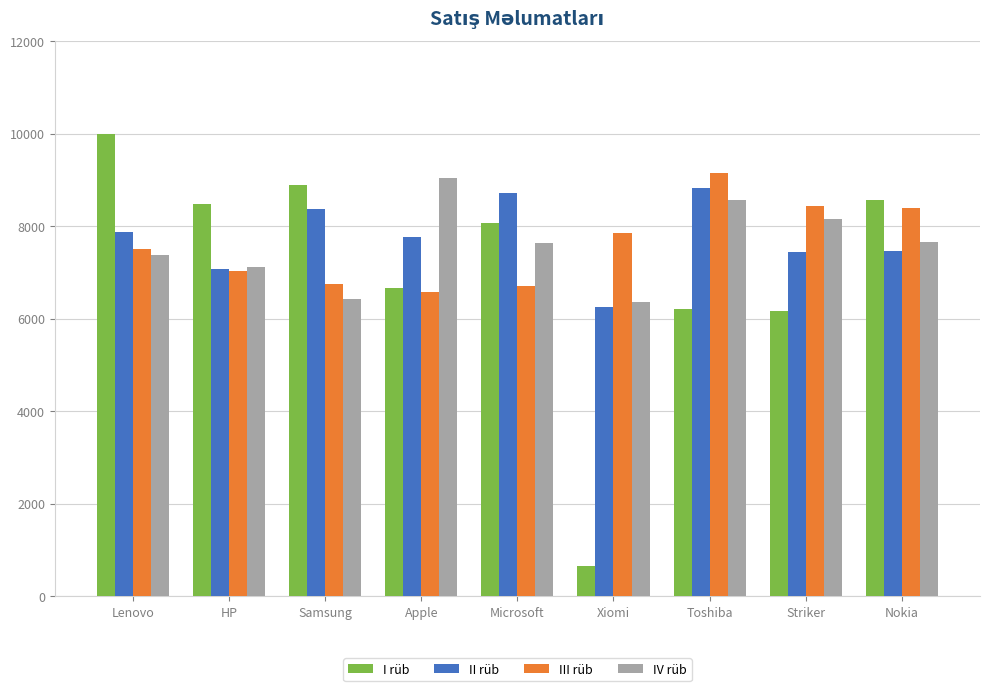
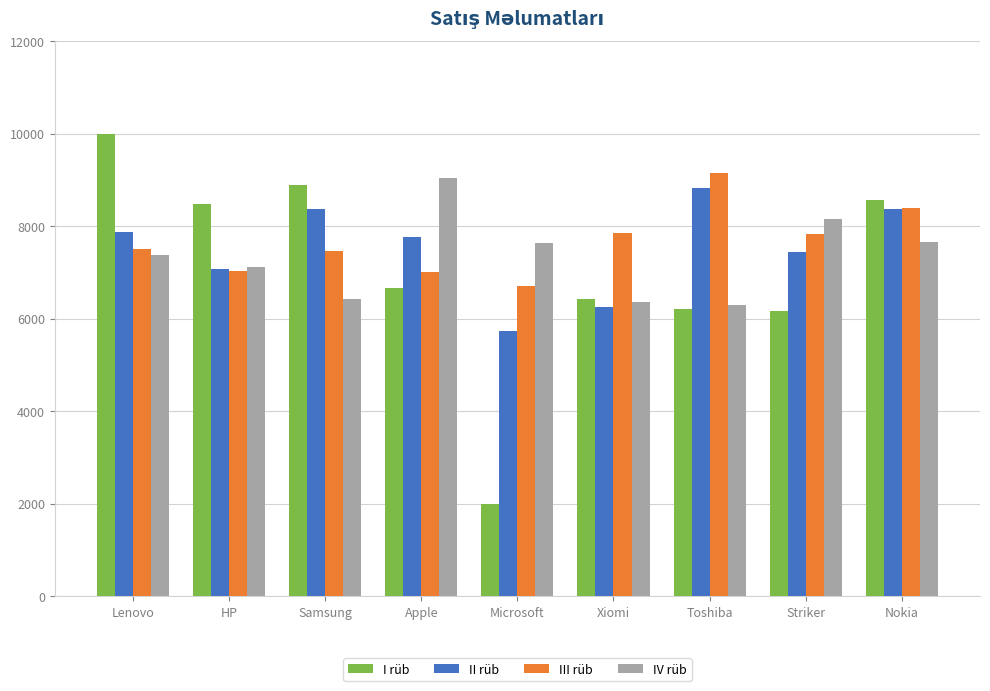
III rüb, Samsung: 6800 -> 7500
III rüb, Apple: 6600 -> 7000
I rüb, Microsoft: 8100 -> 2000
II rüb, Microsoft: 8700 -> 5700
I rüb, Xiomi: 700 -> 6400
IV rüb, Toshiba: 8600 -> 6300
III rüb, Striker: 8400 -> 7800
II rüb, Nokia: 7500 -> 8400
